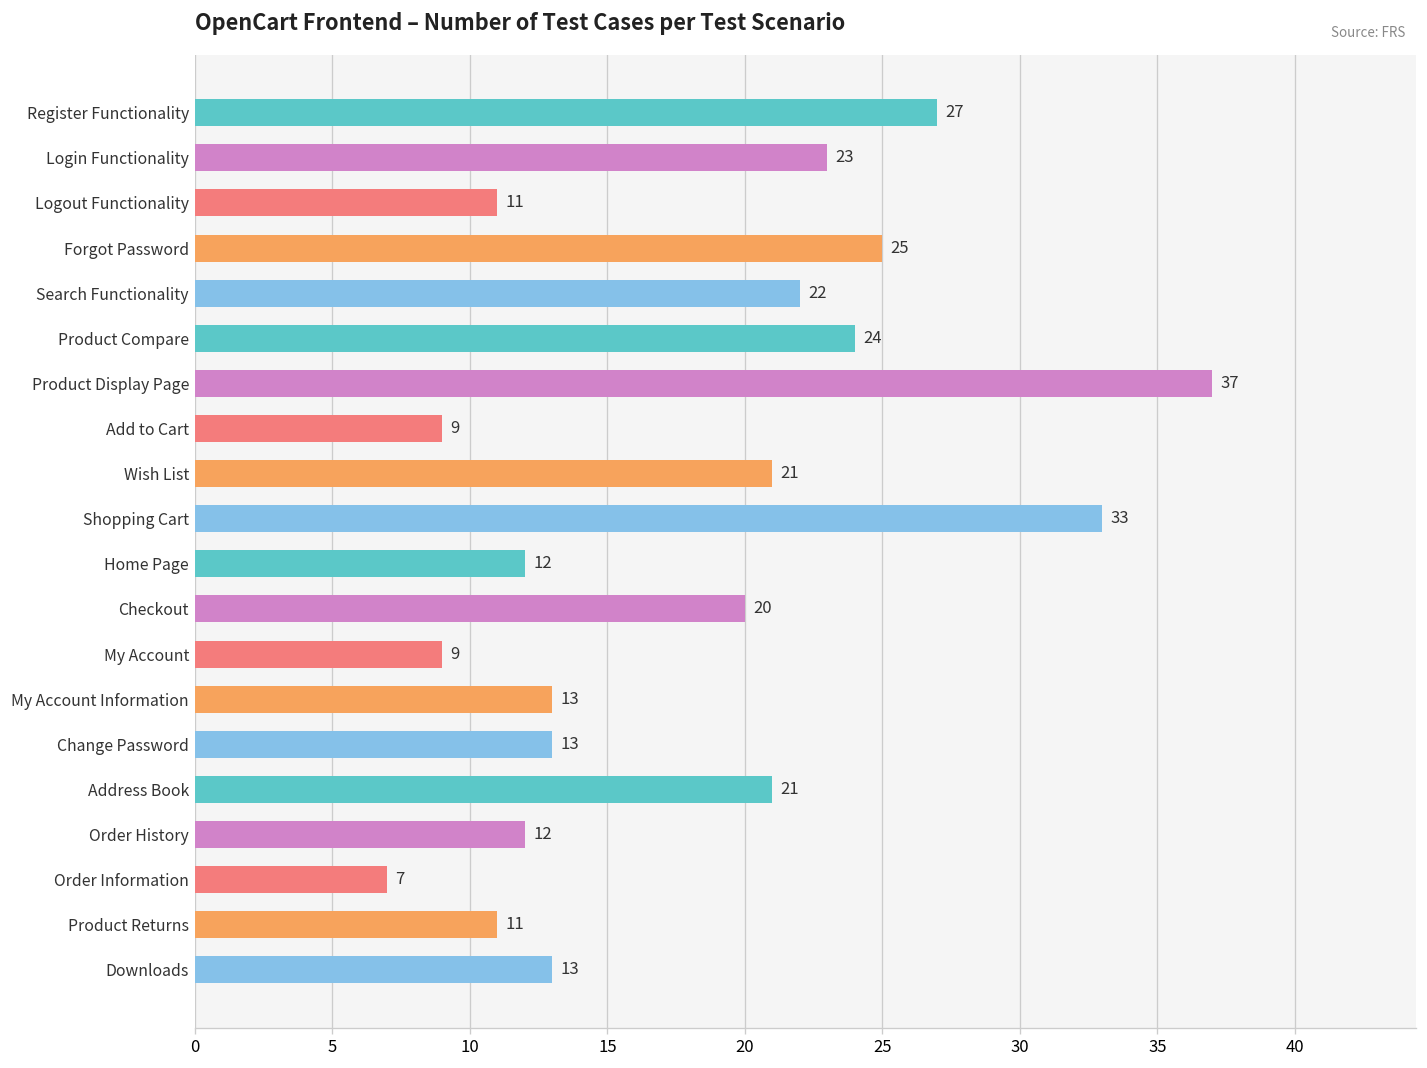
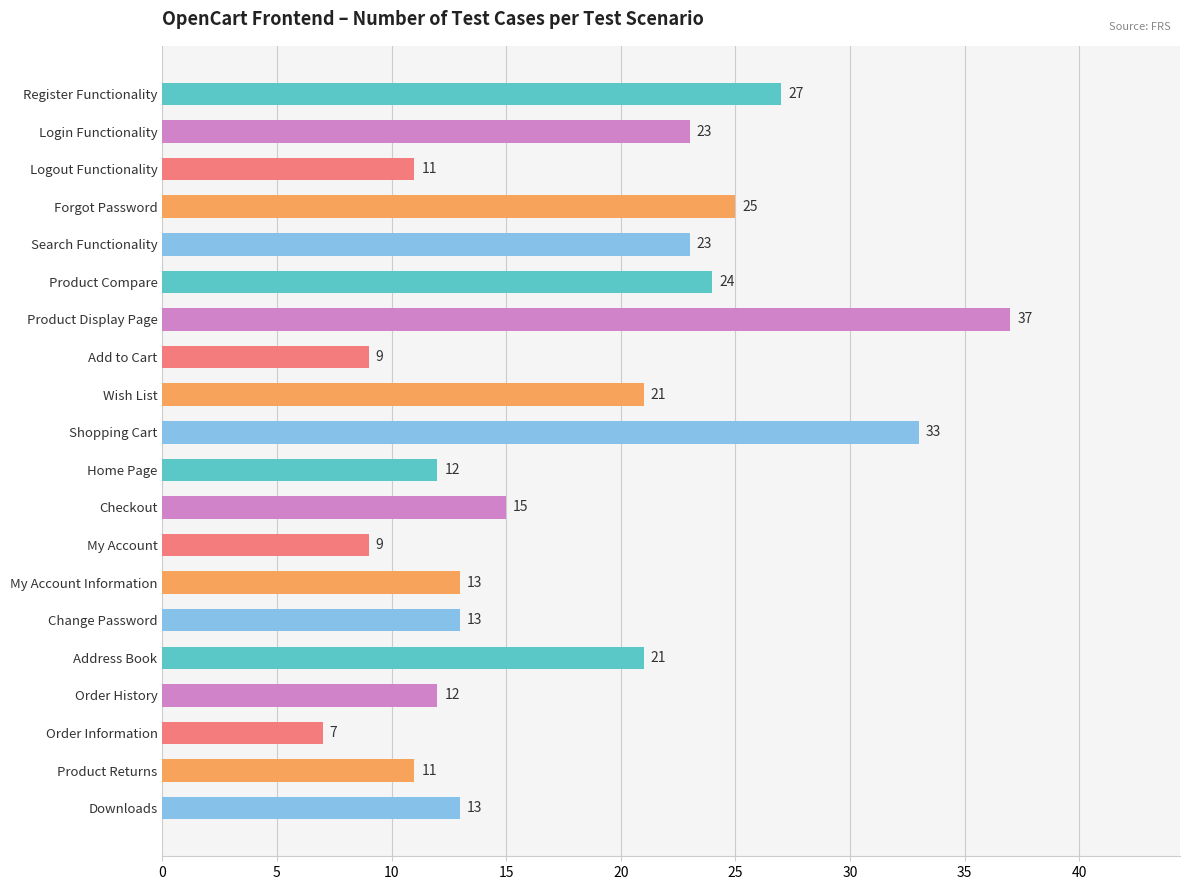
Search Functionality: 22 -> 23
Checkout: 20 -> 15
